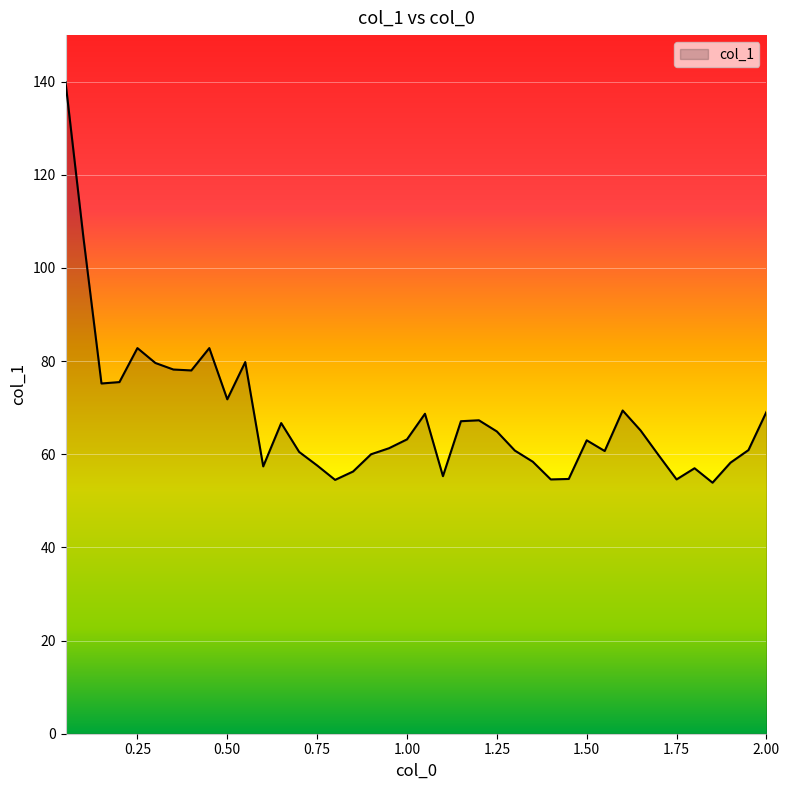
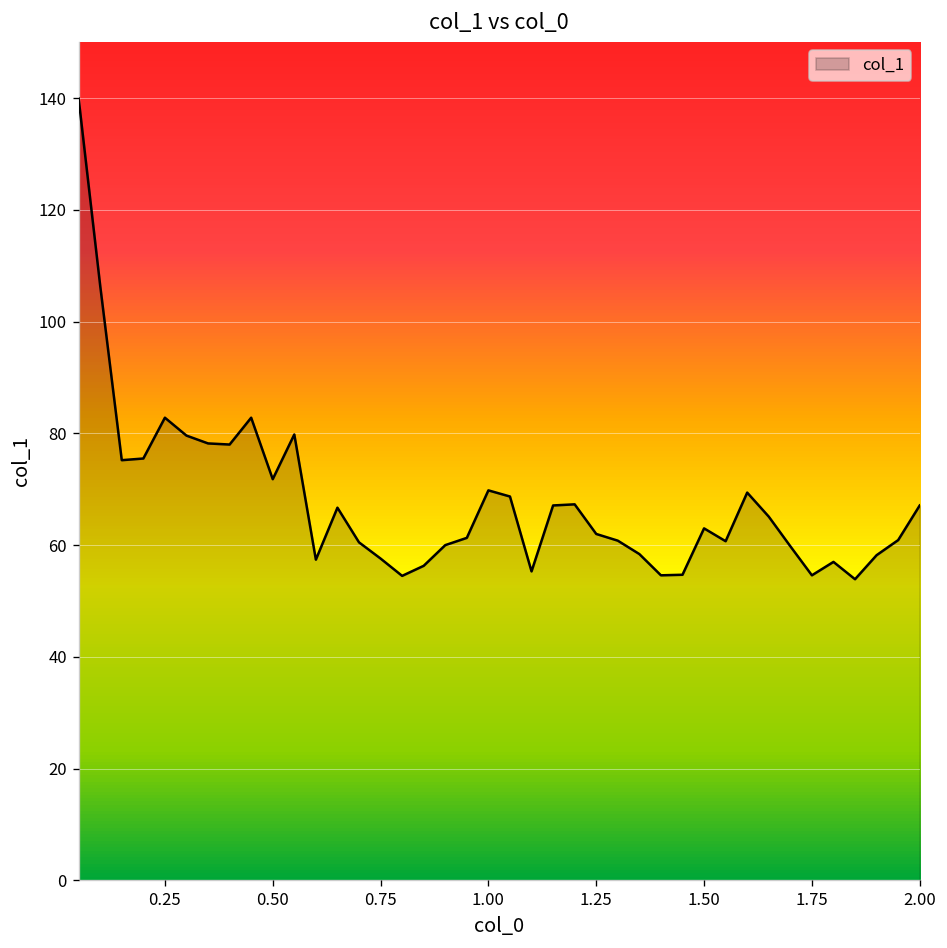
1.00: 63 -> 70
1.25: 65 -> 62
2.00: 69 -> 67
